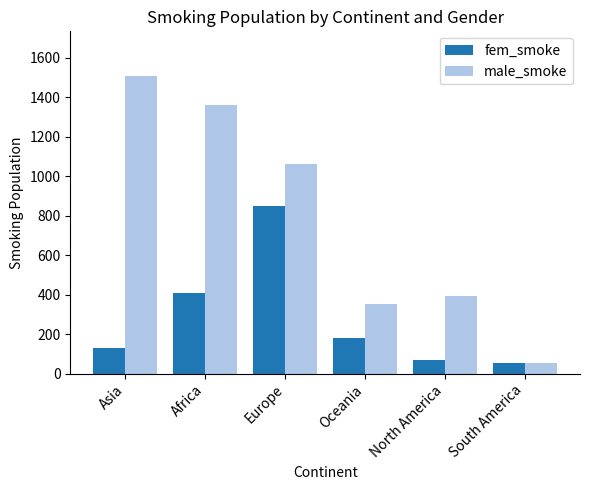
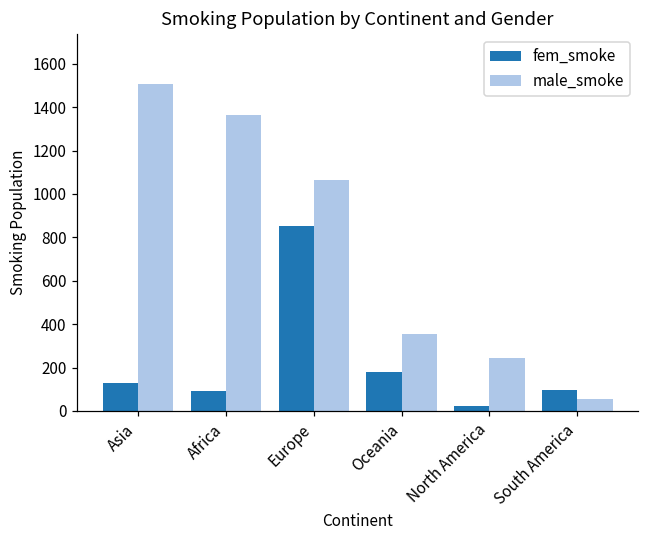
fem_smoke, Africa: 410 -> 90
fem_smoke, North America: 70 -> 20
male_smoke, North America: 400 -> 240
fem_smoke, South America: 50 -> 100
